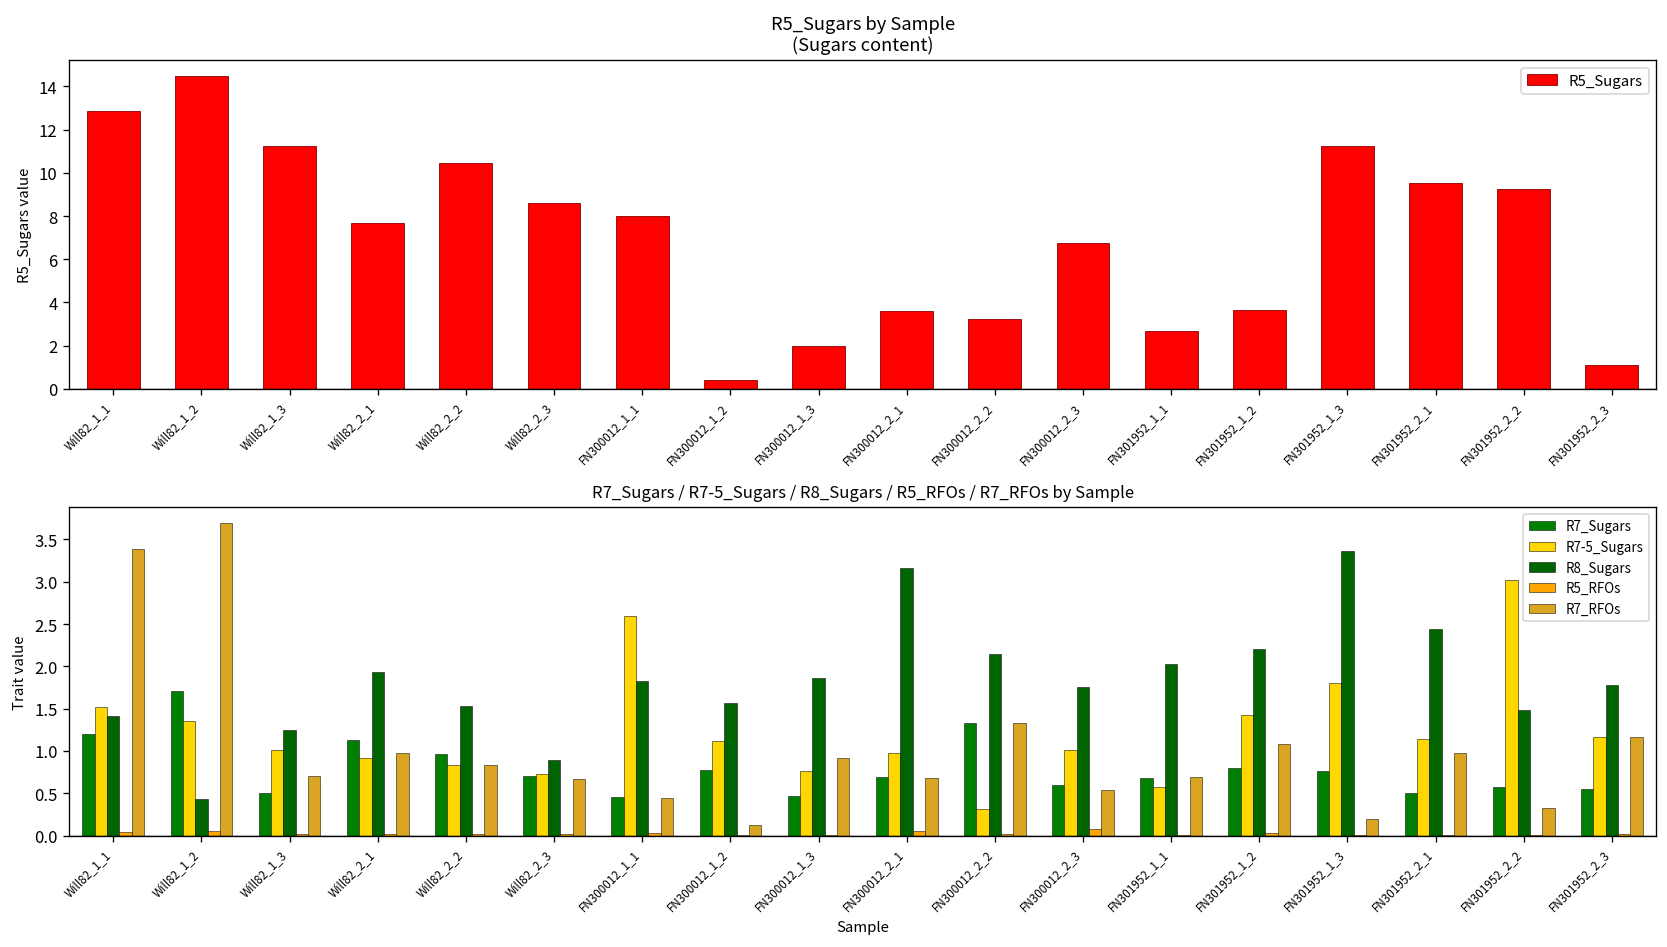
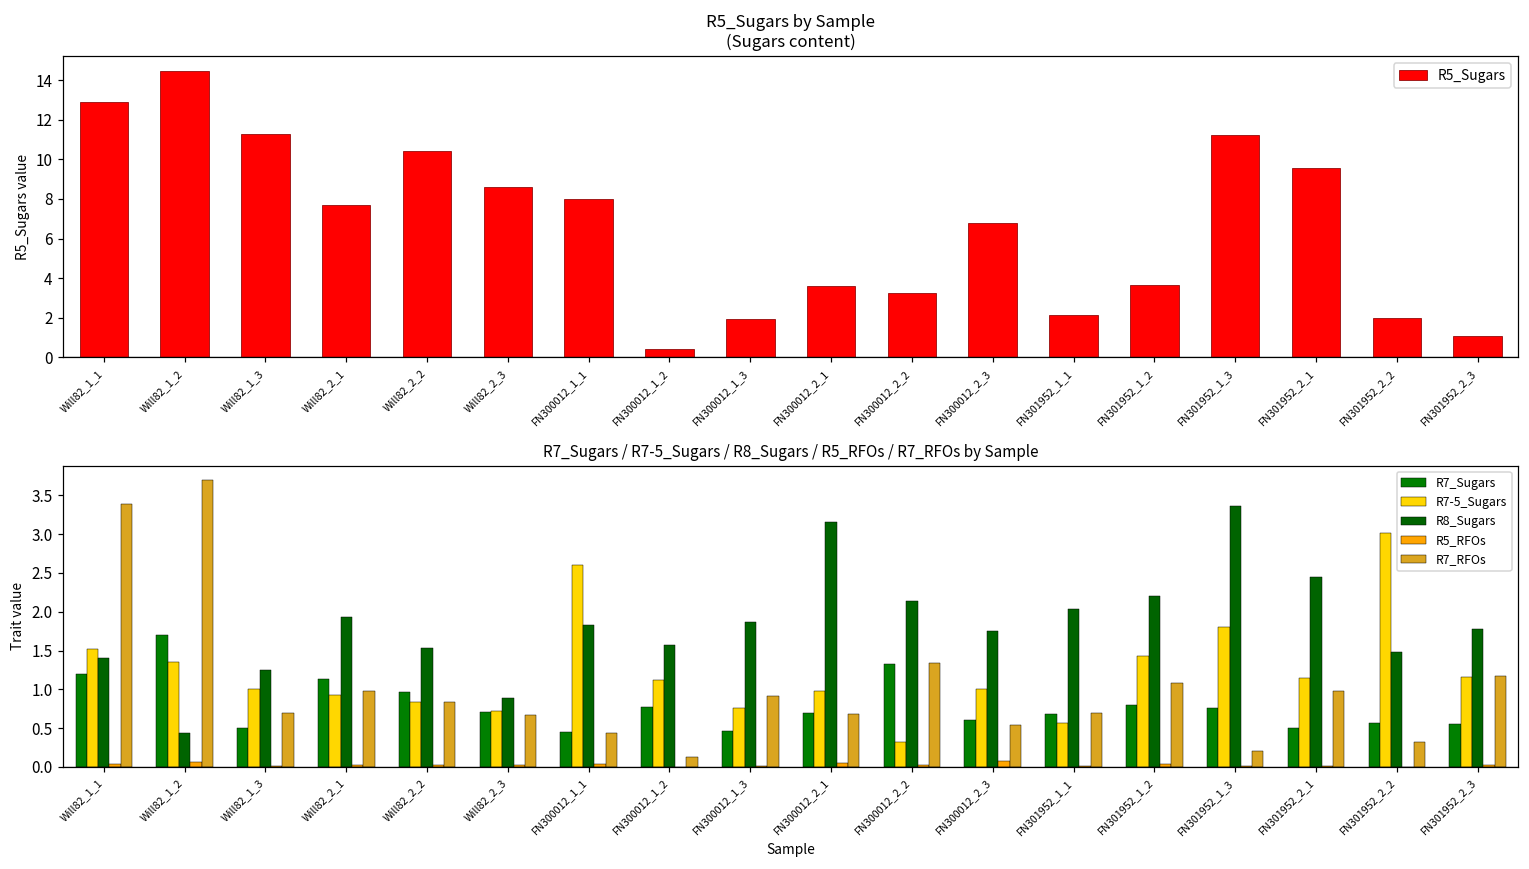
R5_Sugars by Sample (Sugars content), FN301952_1_1: 2.7 -> 2.1
R5_Sugars by Sample (Sugars content), FN301952_2_2: 9.3 -> 2.0
